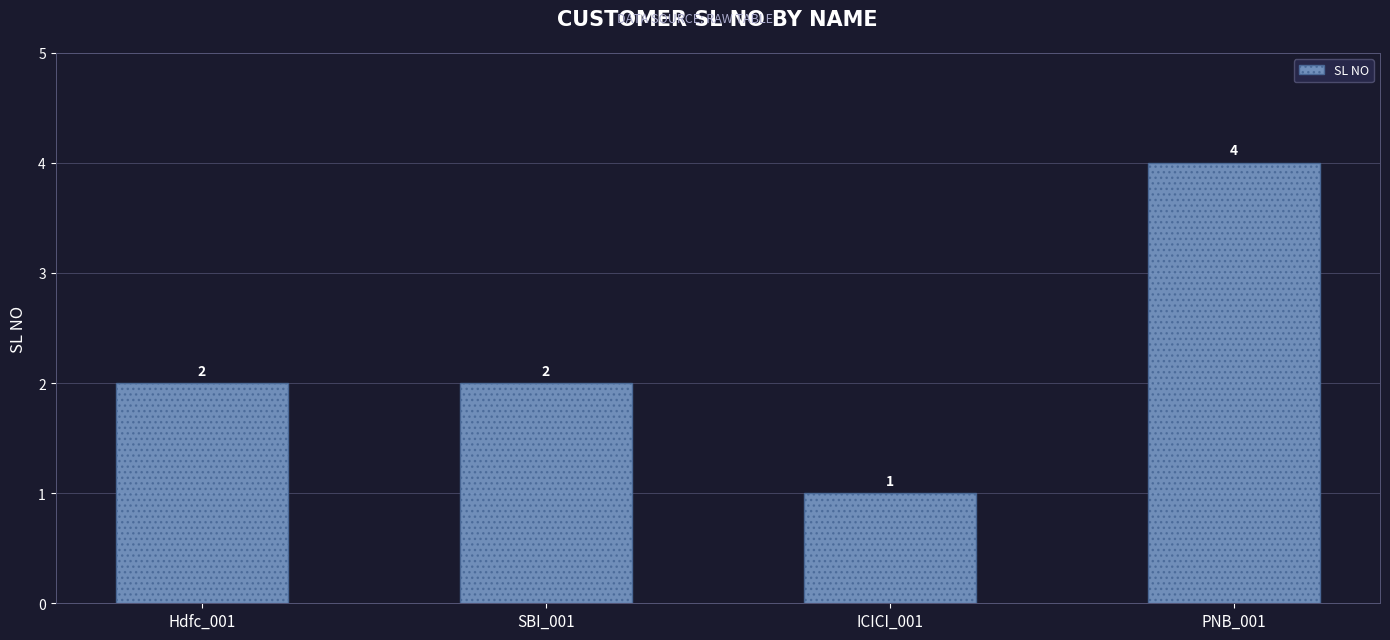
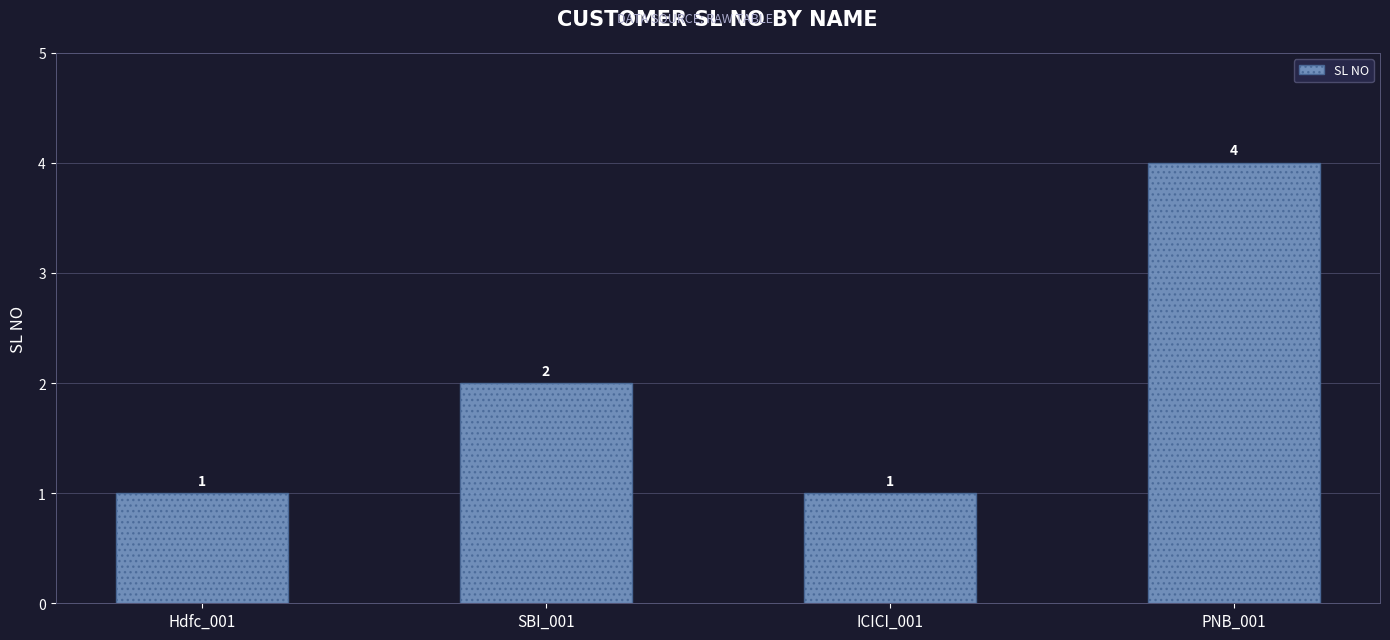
Hdfc_001: 2 -> 1
